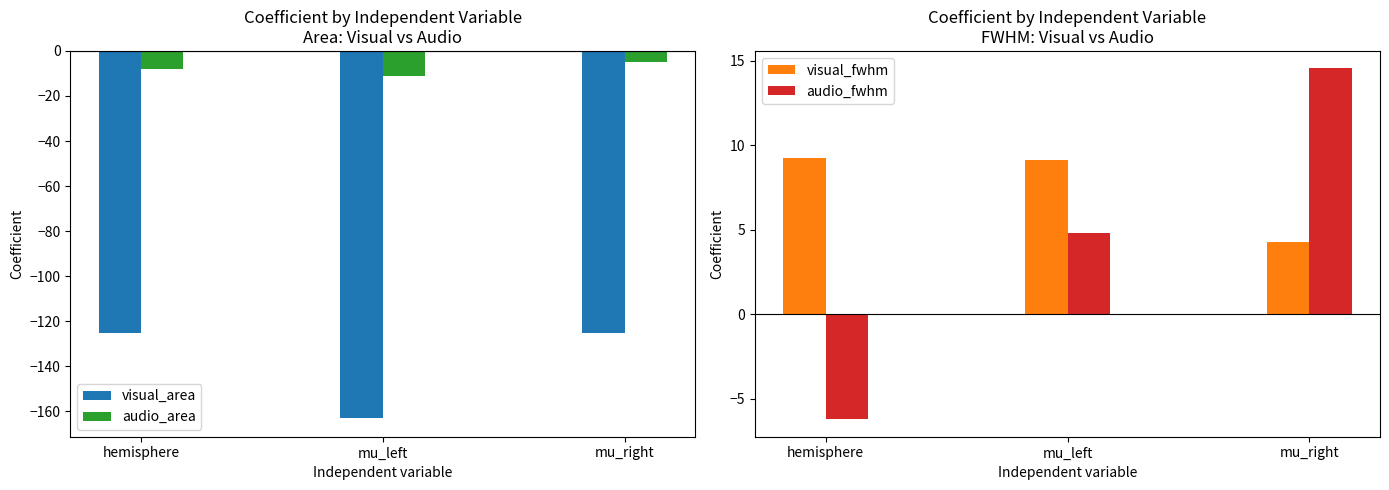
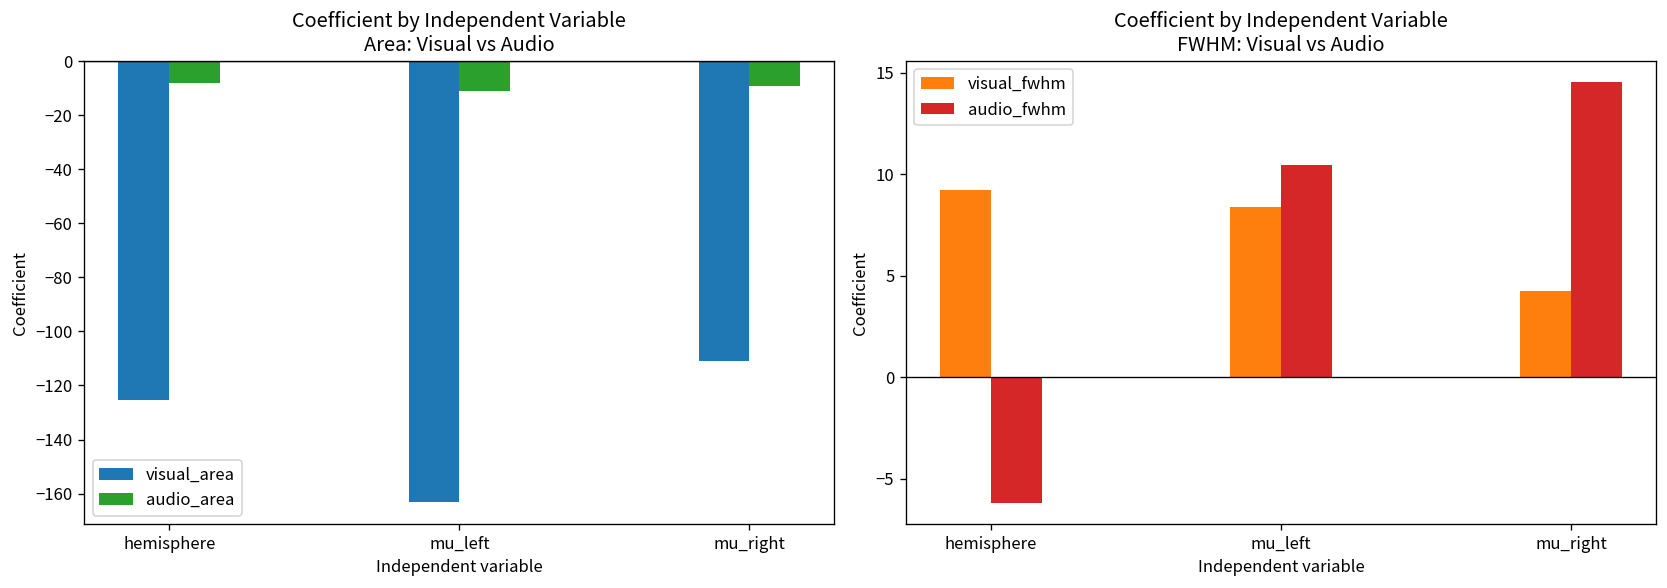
Coefficient by Independent Variable Area: Visual vs Audio, visual_area, mu_right: -125 -> -111
Coefficient by Independent Variable Area: Visual vs Audio, audio_area, mu_right: -5 -> -9
Coefficient by Independent Variable FWHM: Visual vs Audio, visual_fwhm, mu_left: 9.1 -> 8.4
Coefficient by Independent Variable FWHM: Visual vs Audio, audio_fwhm, mu_left: 4.8 -> 10.5
